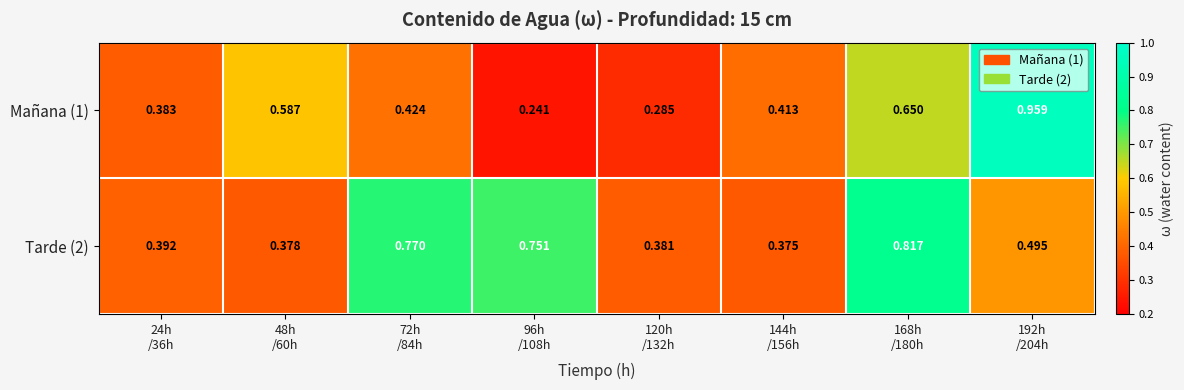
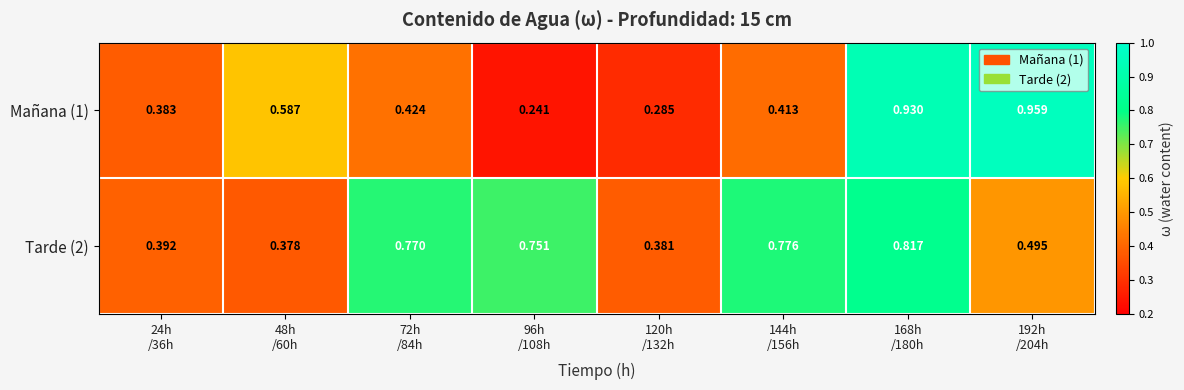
Mañana (1), 168h /180h: 0.650 -> 0.930
Tarde (2), 144h /156h: 0.375 -> 0.776
